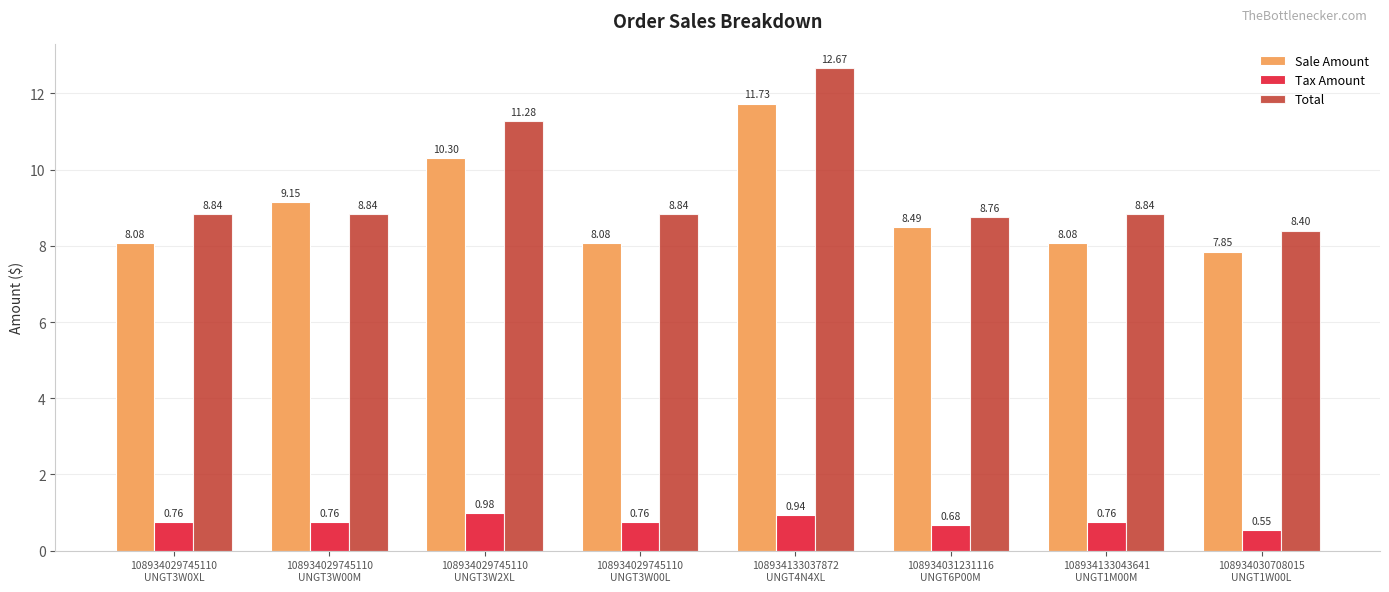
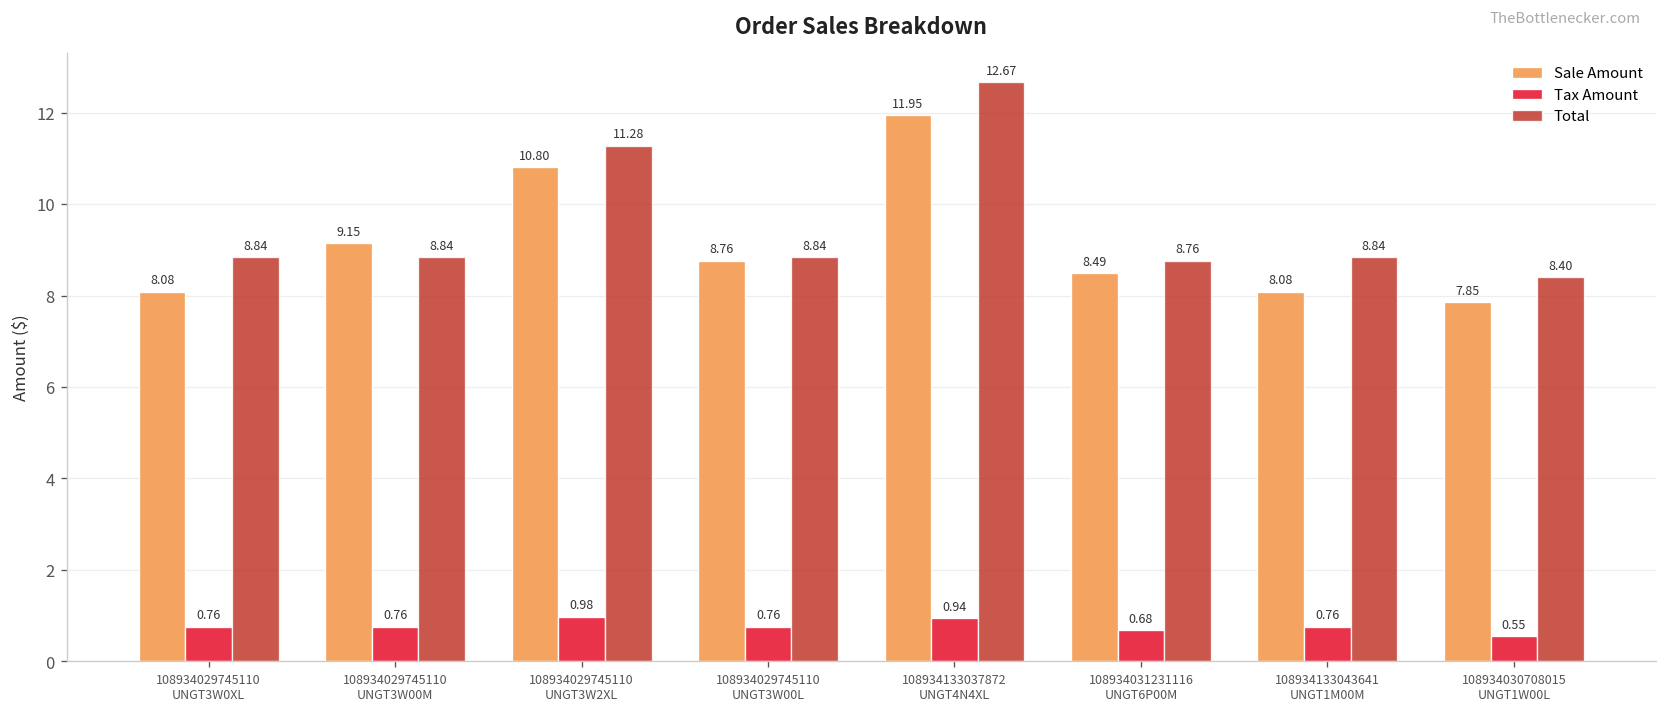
Sale Amount, 108934029745110 UNGT3W2XL: 10.30 -> 10.80
Sale Amount, 108934029745110 UNGT3W00L: 8.08 -> 8.76
Sale Amount, 108934133037872 UNGT4N4XL: 11.73 -> 11.95
